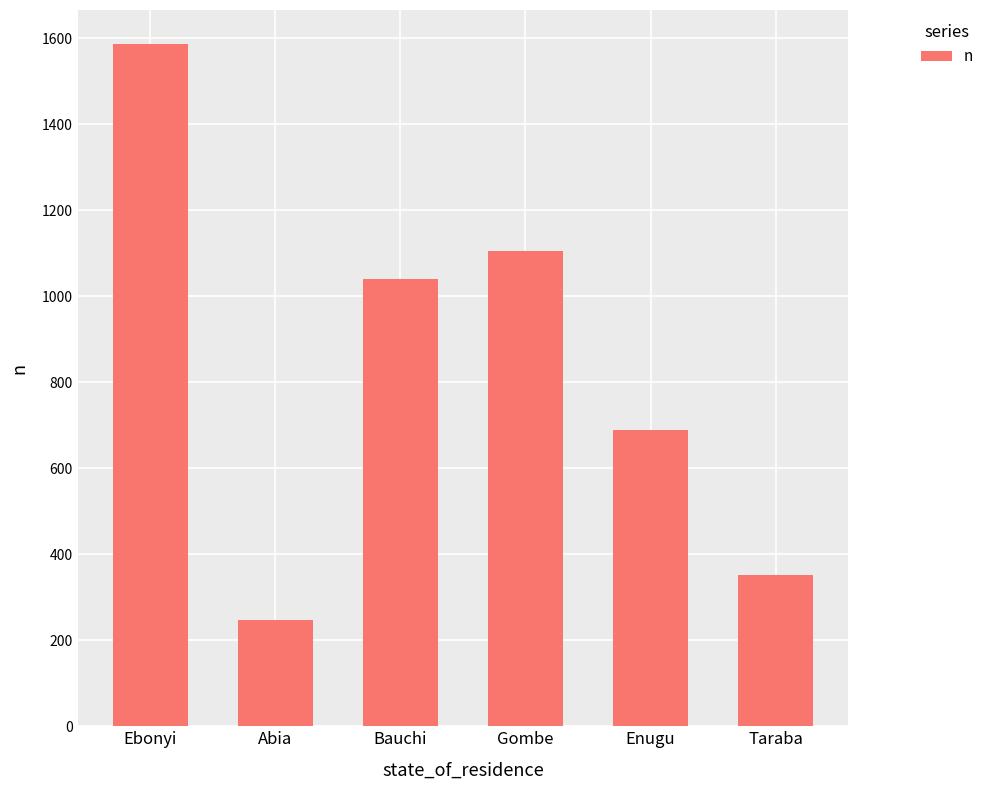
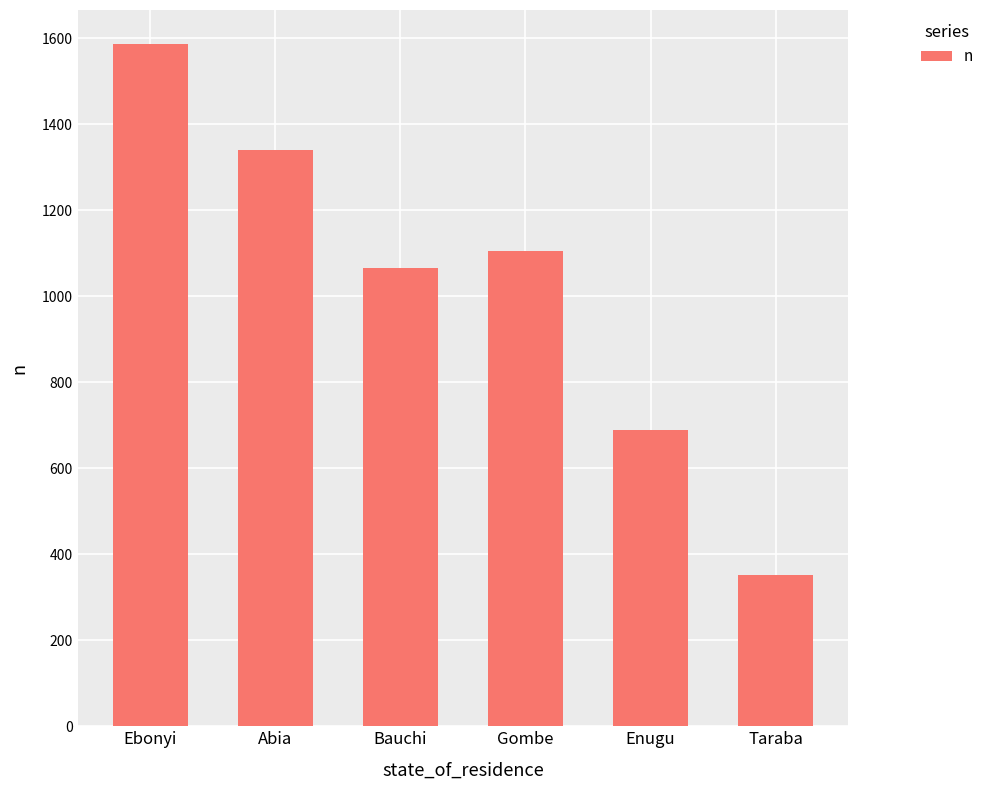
Abia: 250 -> 1340
Bauchi: 1040 -> 1070
